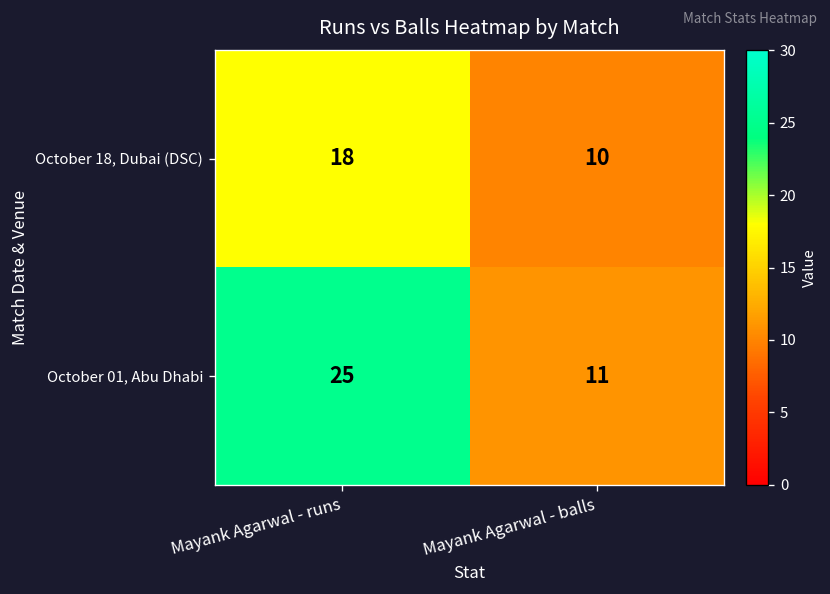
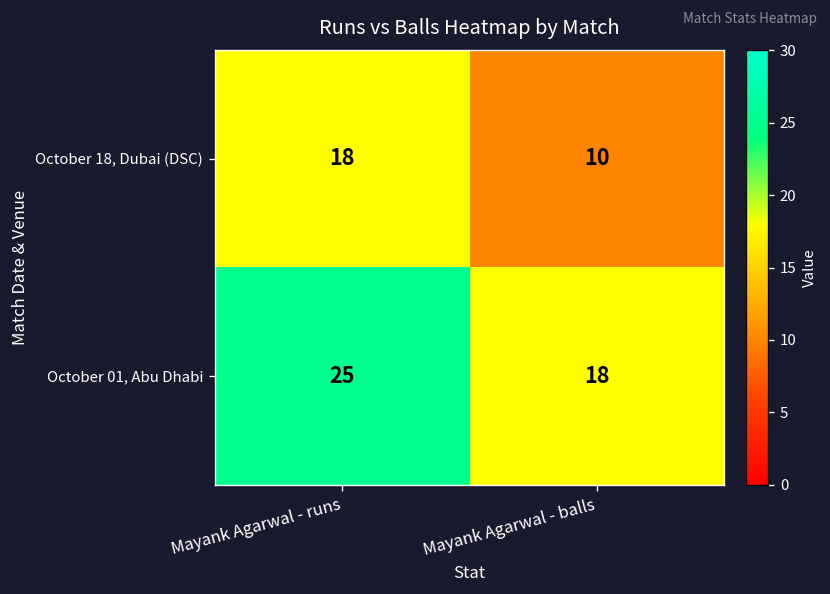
October 01, Abu Dhabi, Mayank Agarwal - balls: 11 -> 18
